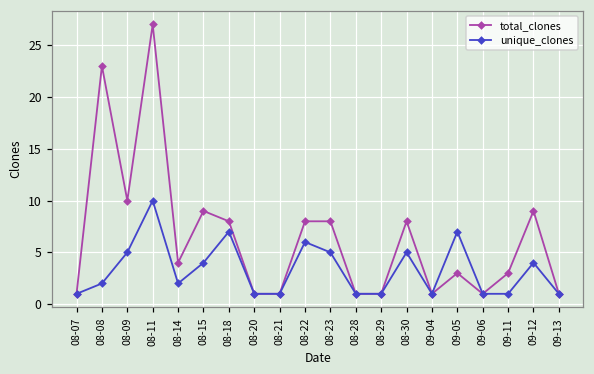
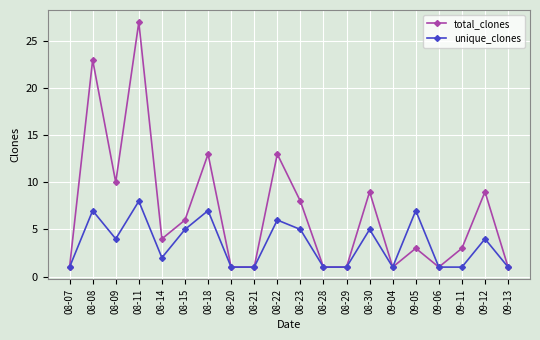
unique_clones, 08-08: 2 -> 7
unique_clones, 08-09: 5 -> 4
unique_clones, 08-11: 10 -> 8
total_clones, 08-15: 9 -> 6
unique_clones, 08-15: 4 -> 5
total_clones, 08-18: 8 -> 13
total_clones, 08-22: 8 -> 13
total_clones, 08-30: 8 -> 9
